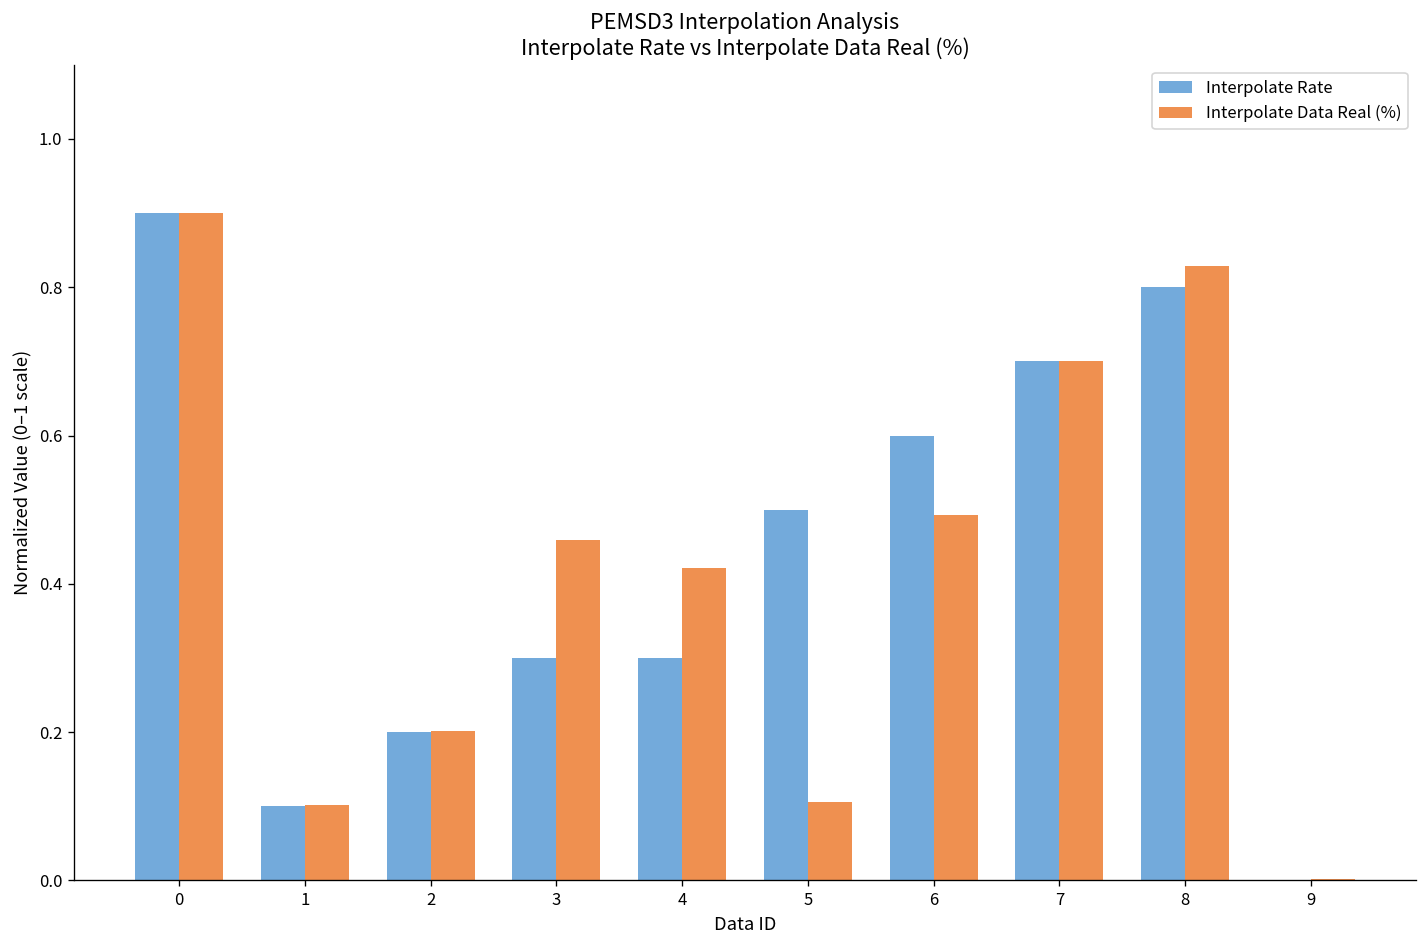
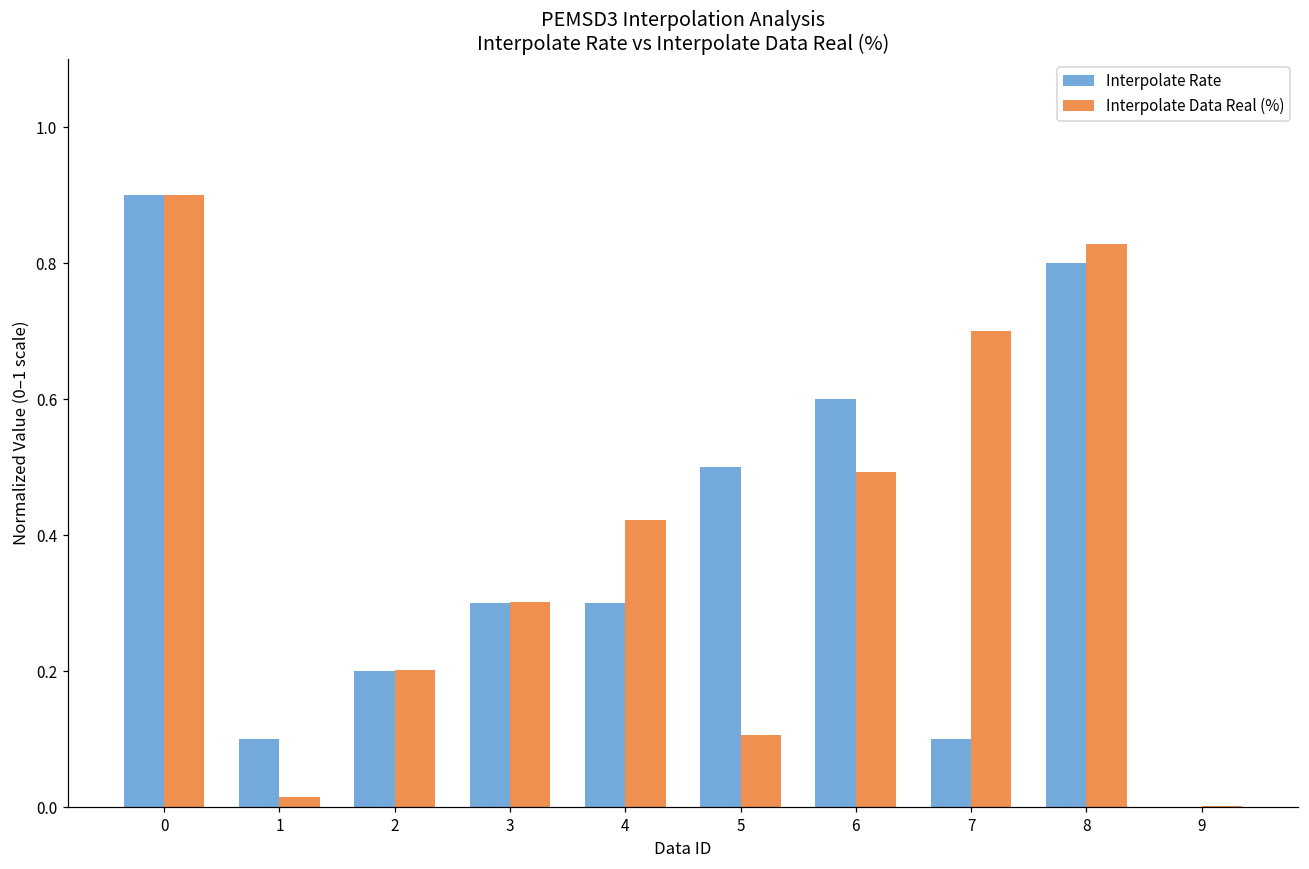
Interpolate Data Real (%), 1: 0.10 -> 0.02
Interpolate Data Real (%), 3: 0.46 -> 0.30
Interpolate Rate, 7: 0.7 -> 0.1
